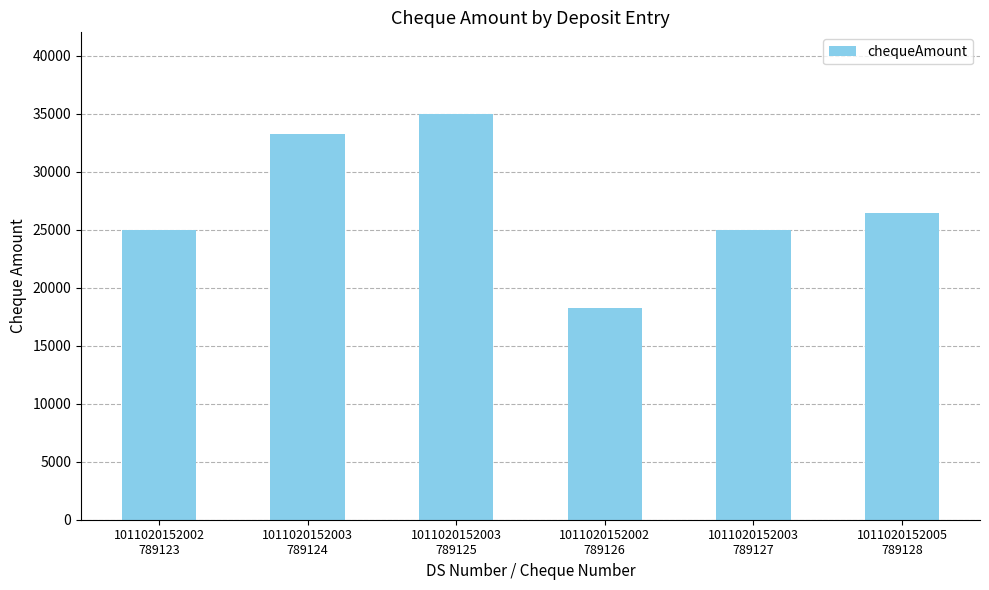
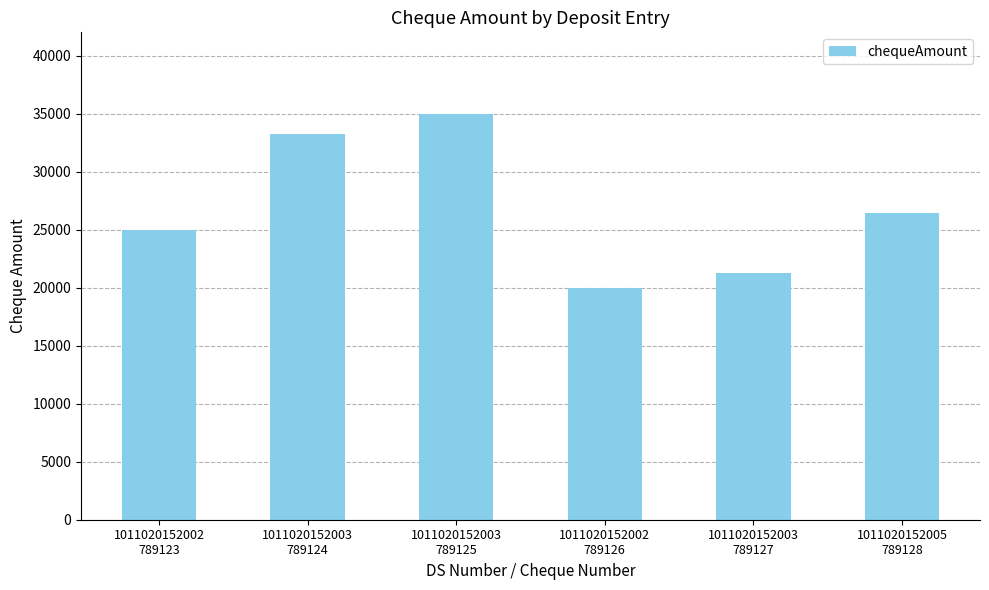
1011020152002 789126: 18200 -> 20000
1011020152003 789127: 25000 -> 21300
